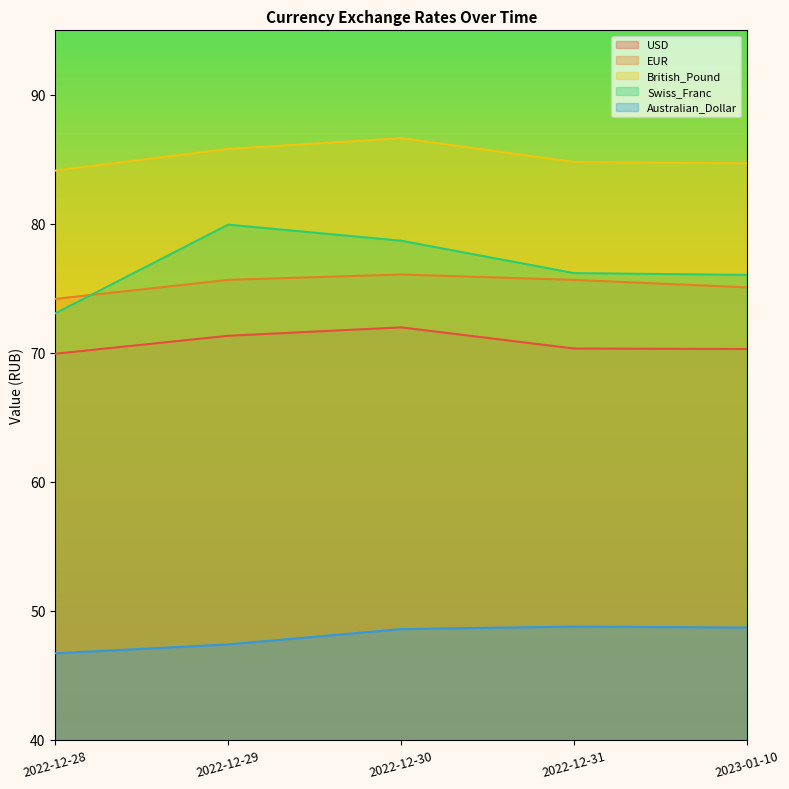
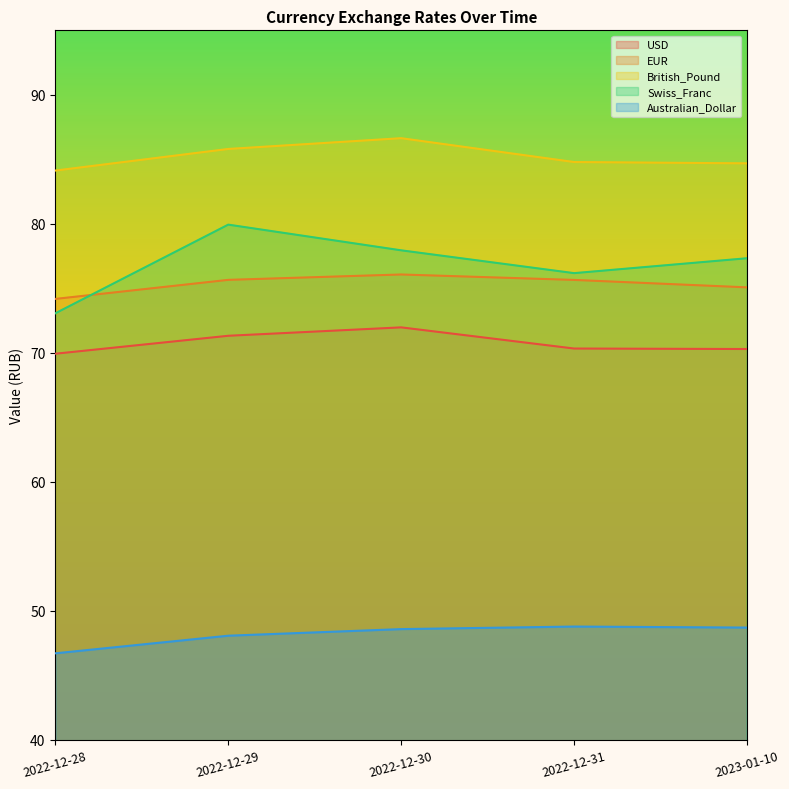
Australian_Dollar, 2022-12-29: 47.4 -> 48.1
Swiss_Franc, 2022-12-30: 78.7 -> 77.9
Swiss_Franc, 2023-01-10: 76.0 -> 77.3
